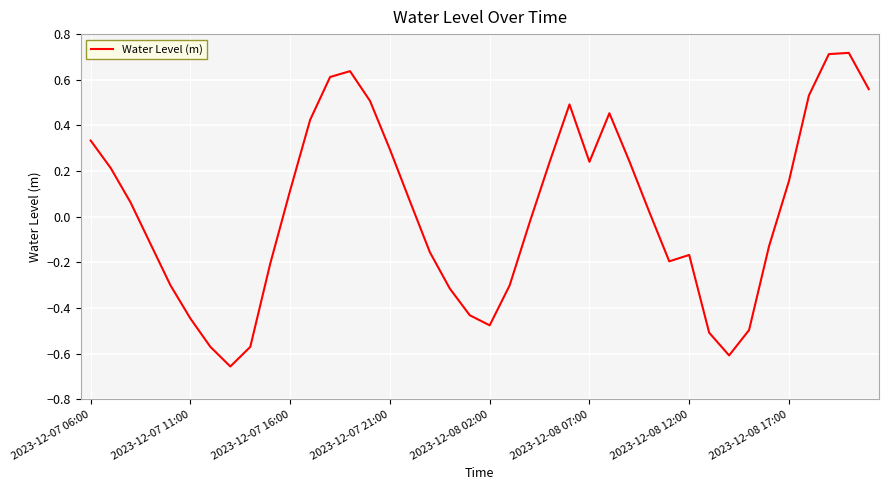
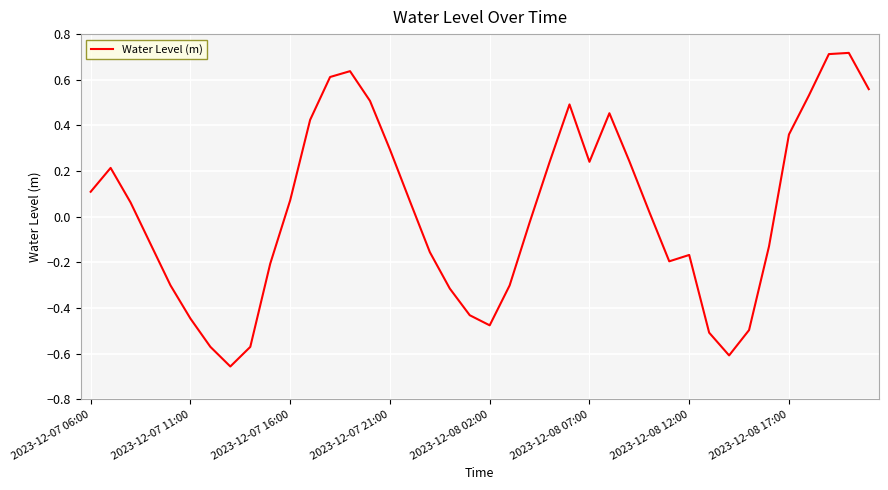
2023-12-07 06:00: 0.33 -> 0.11
2023-12-07 16:00: 0.12 -> 0.07
2023-12-08 17:00: 0.16 -> 0.36
